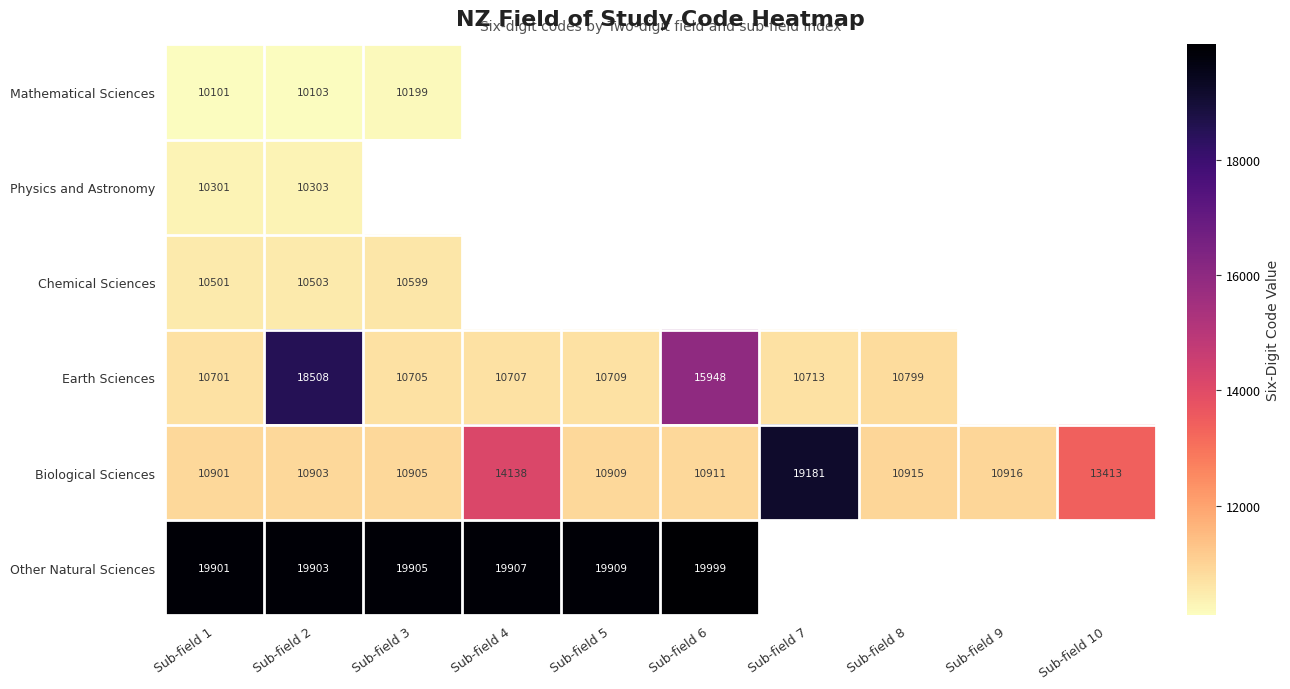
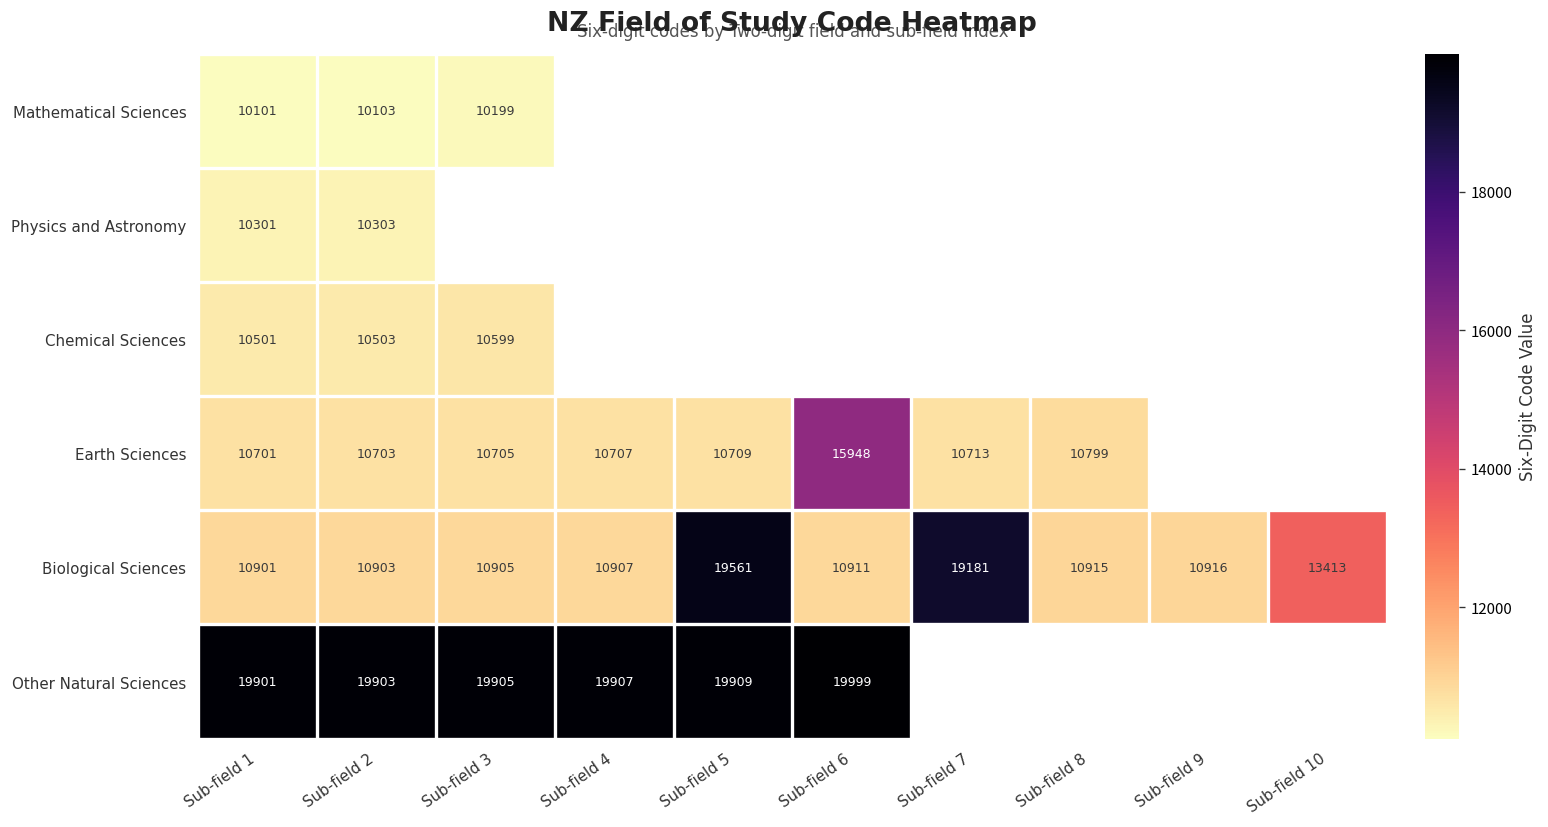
Earth Sciences, Sub-field 2: 18508 -> 10703
Biological Sciences, Sub-field 4: 14138 -> 10907
Biological Sciences, Sub-field 5: 10909 -> 19561
